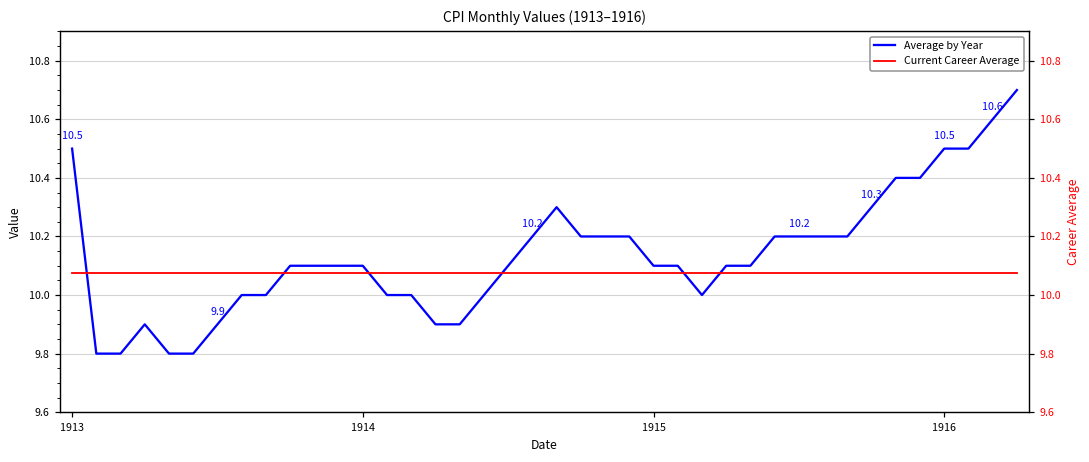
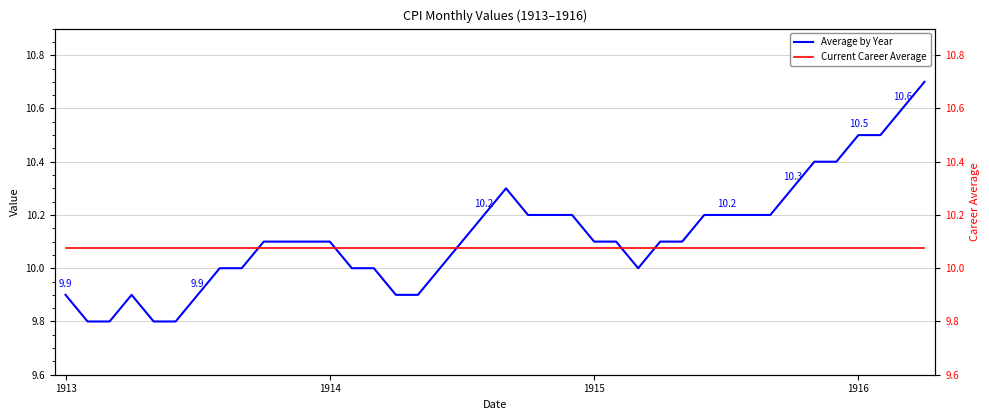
Average by Year, 1913: 10.5 -> 9.9
